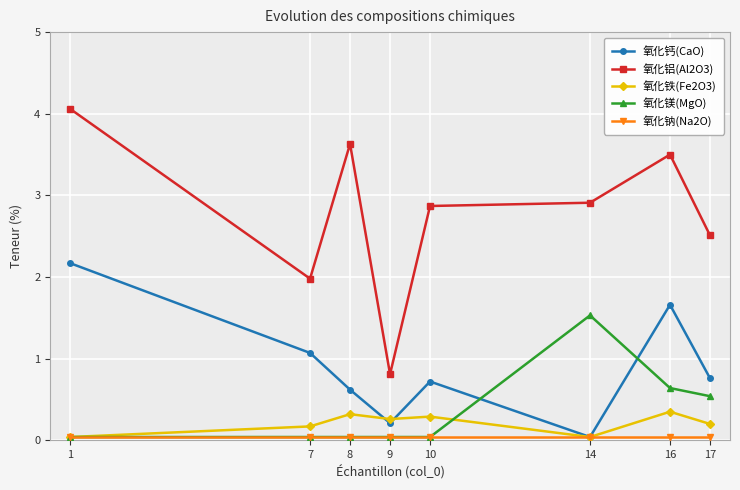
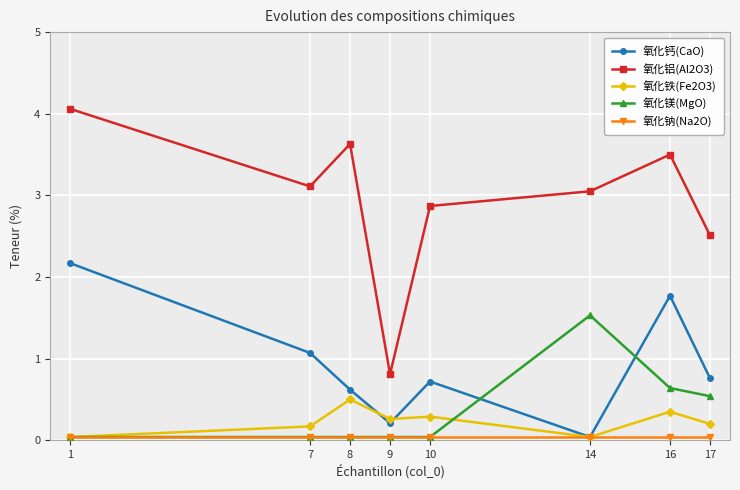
氧化铝(Al2O3), 7: 2.0 -> 3.1
氧化铁(Fe2O3), 8: 0.3 -> 0.5
氧化铝(Al2O3), 14: 2.9 -> 3.1
氧化钙(CaO), 16: 1.7 -> 1.8
